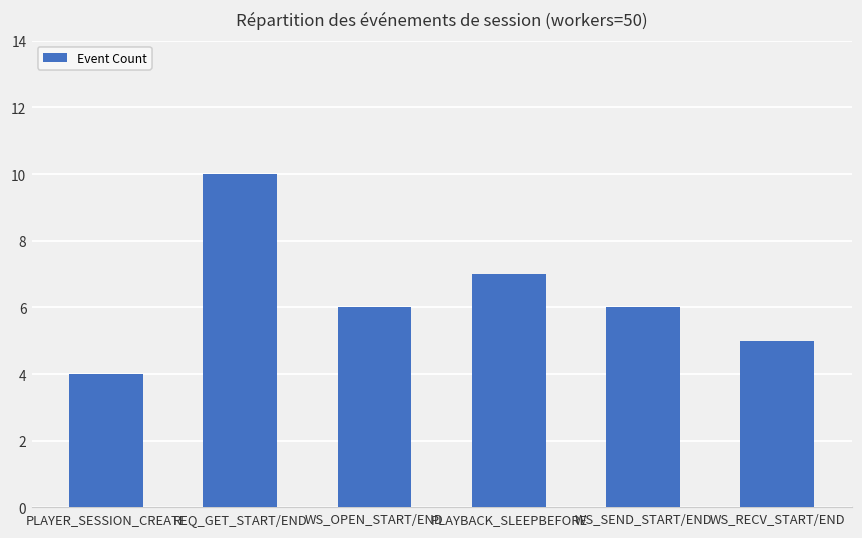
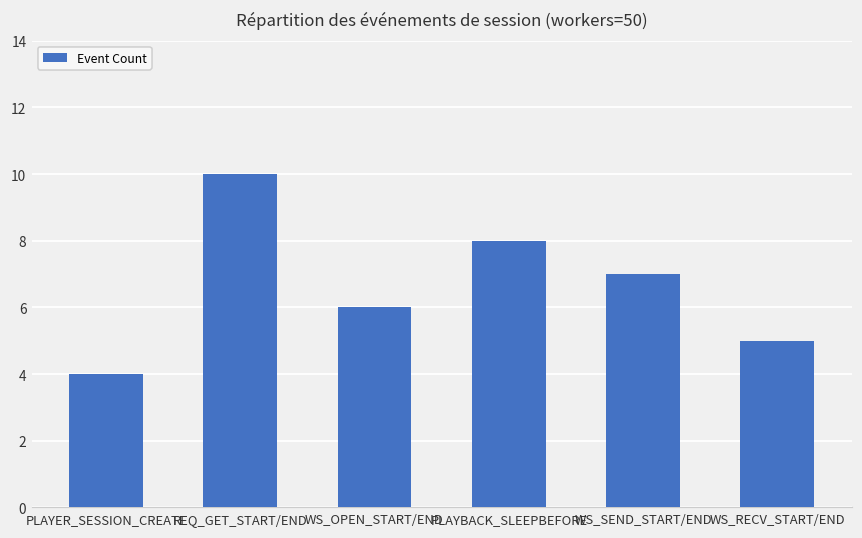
PLAYBACK_SLEEPBEFORE: 7 -> 8
WS_SEND_START/END: 6 -> 7
